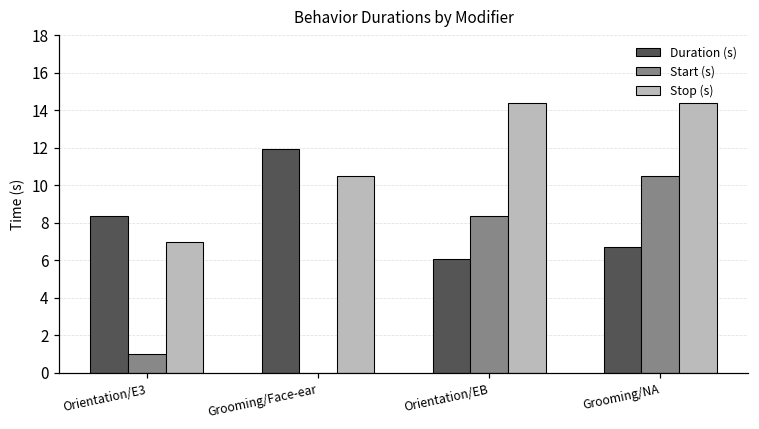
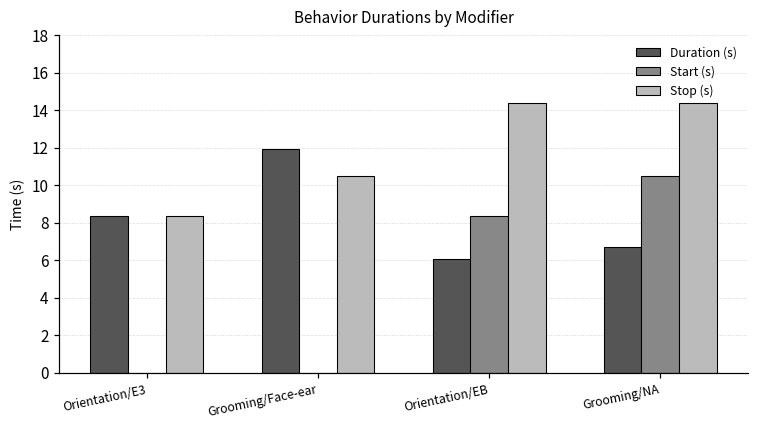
Start (s), Orientation/E3: 1 -> 0
Stop (s), Orientation/E3: 7.0 -> 8.4
